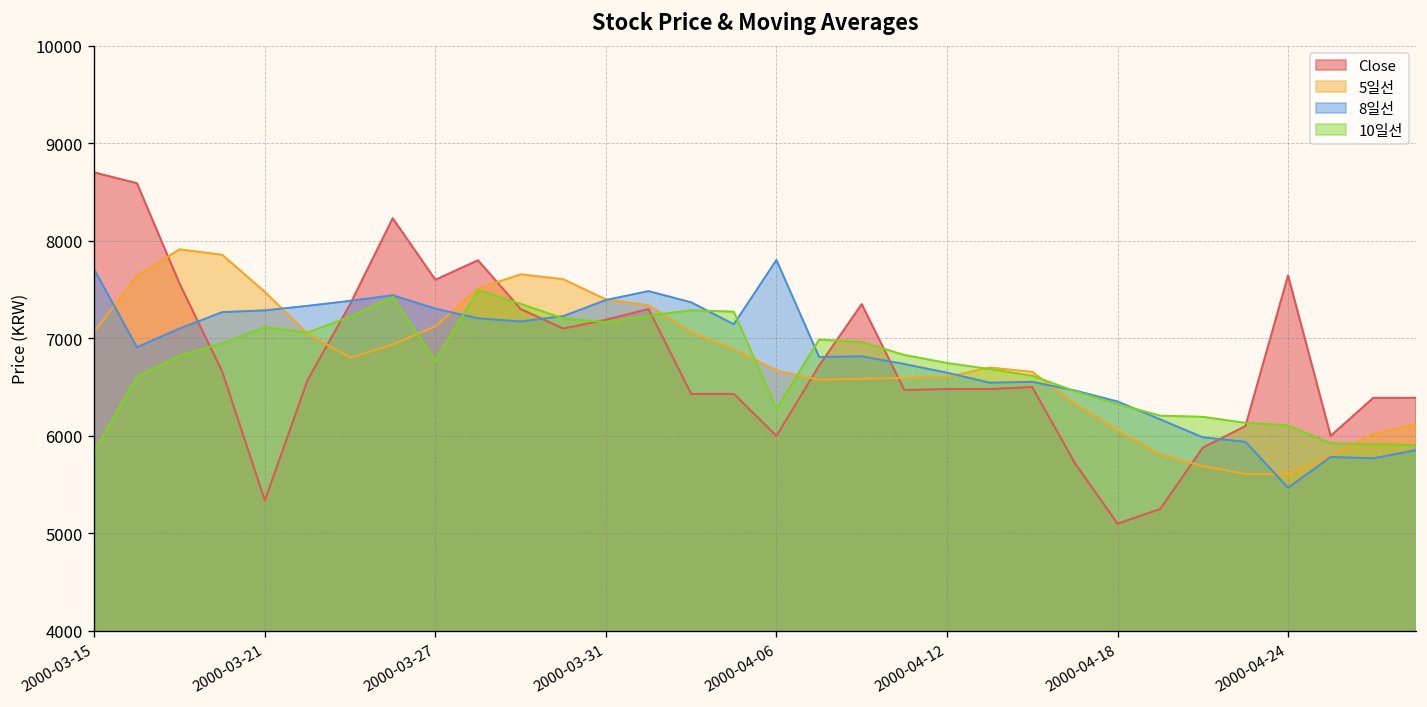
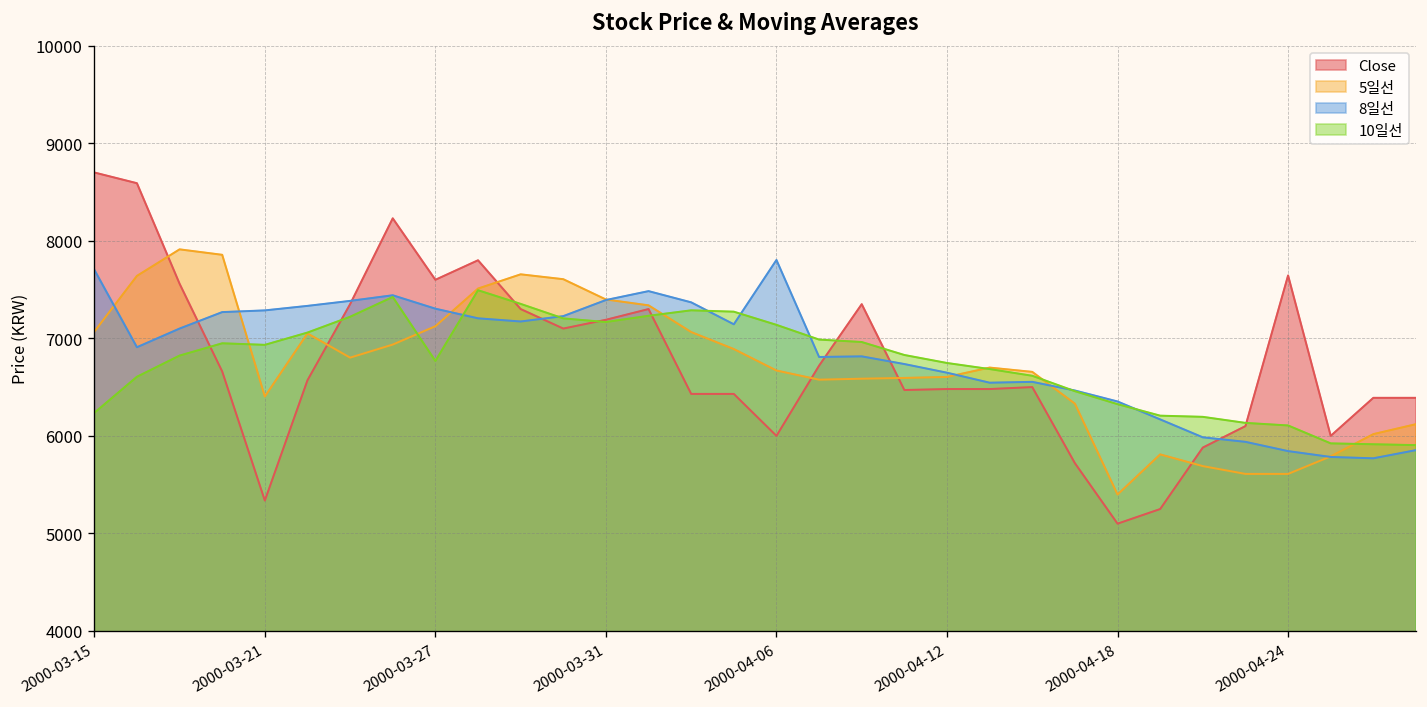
10일선, 2000-03-15: 5800 -> 6200
5일선, 2000-03-21: 7500 -> 6400
10일선, 2000-03-21: 7100 -> 6900
10일선, 2000-04-06: 6300 -> 7100
5일선, 2000-04-18: 6100 -> 5400
8일선, 2000-04-24: 5500 -> 5800
